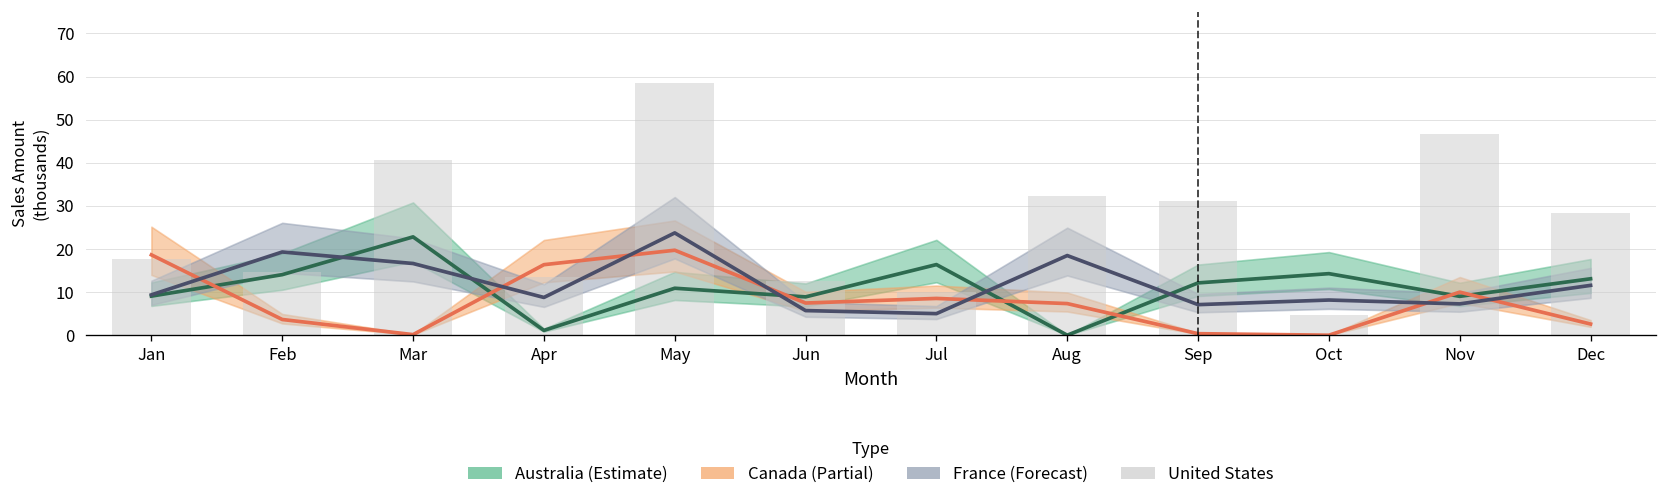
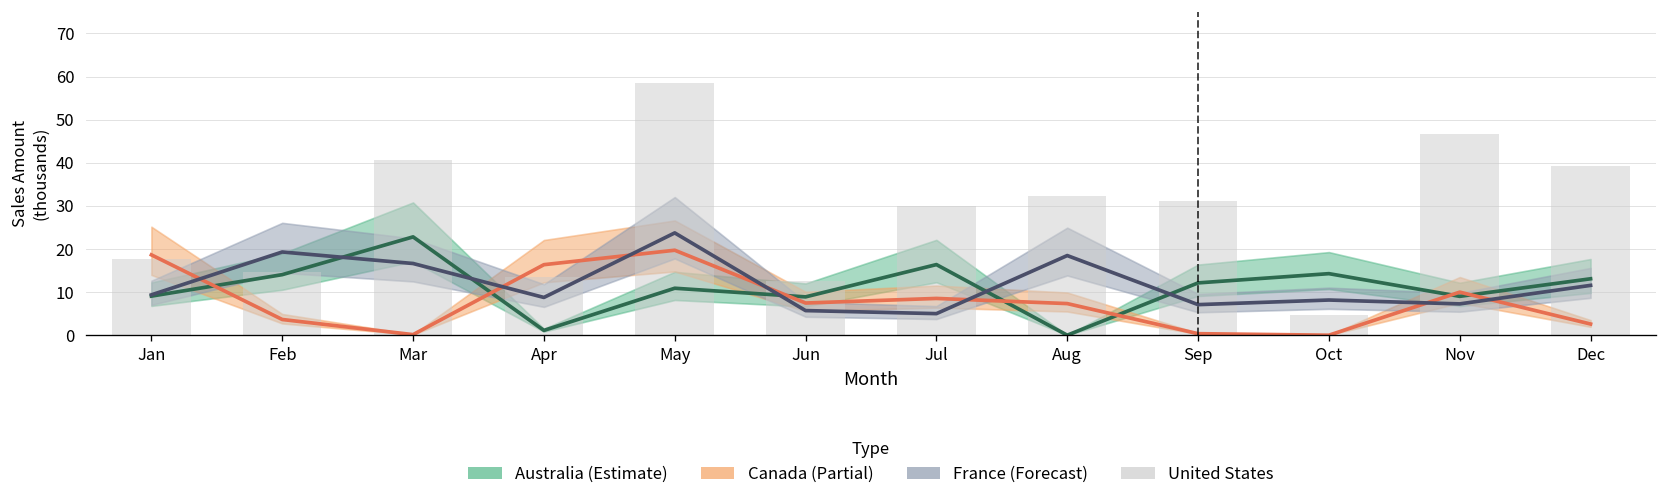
United States, Jul: 10 -> 30
United States, Dec: 28 -> 39
